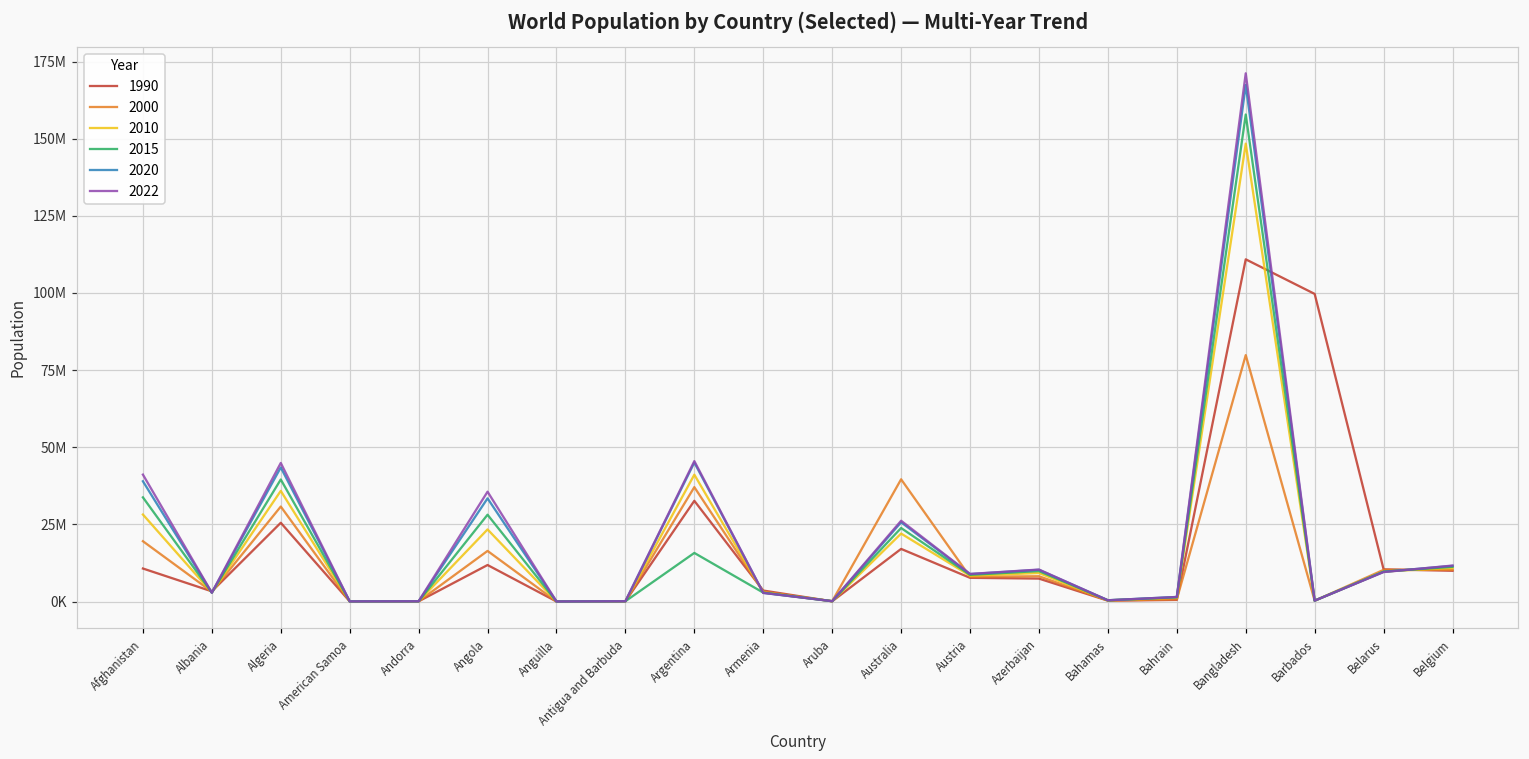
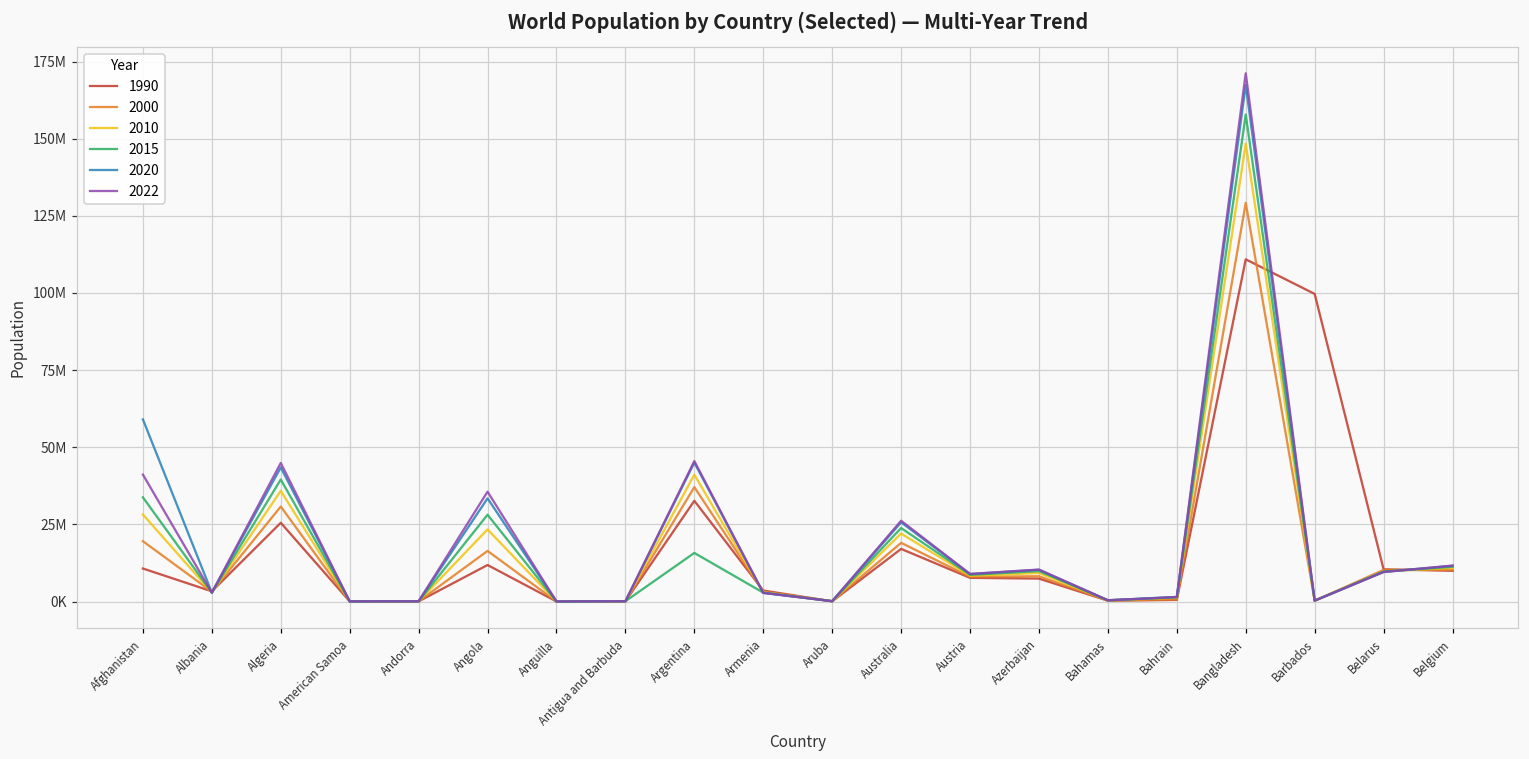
2020, Afghanistan: 39000000 -> 59000000
2000, Australia: 40000000 -> 19000000
2000, Bangladesh: 80000000 -> 129000000
